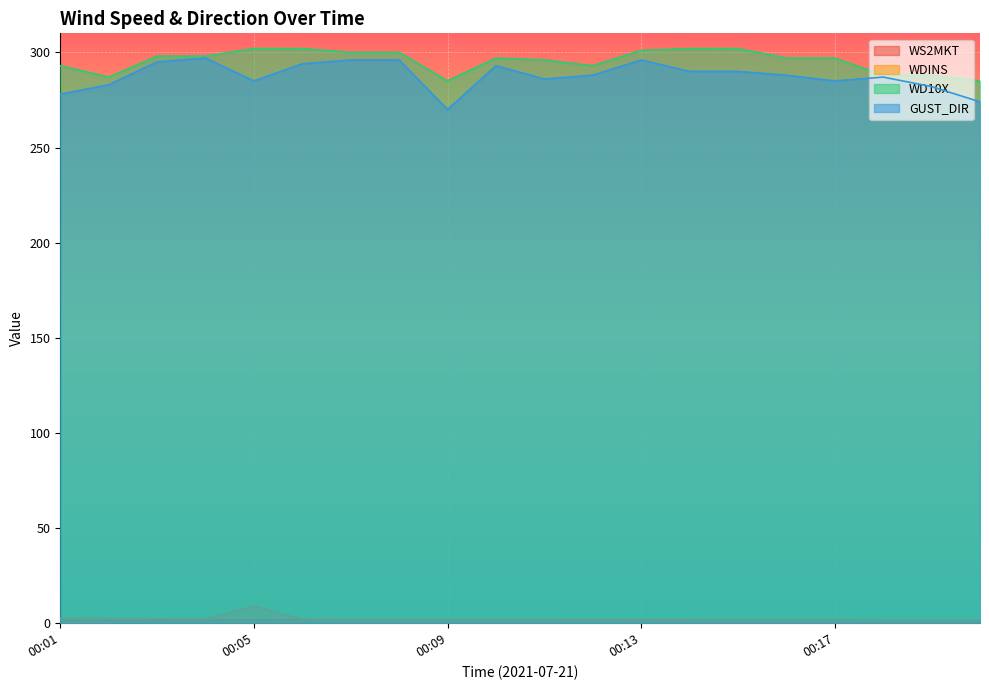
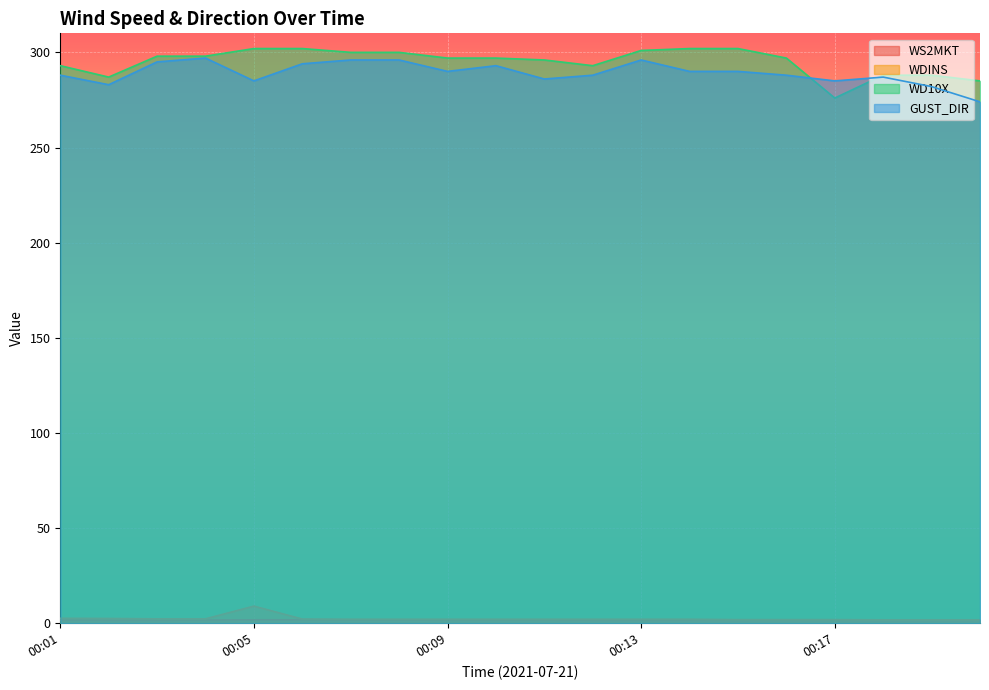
GUST_DIR, 00:01: 278 -> 288
WD10X, 00:09: 285 -> 297
GUST_DIR, 00:09: 270 -> 290
WD10X, 00:17: 297 -> 276
